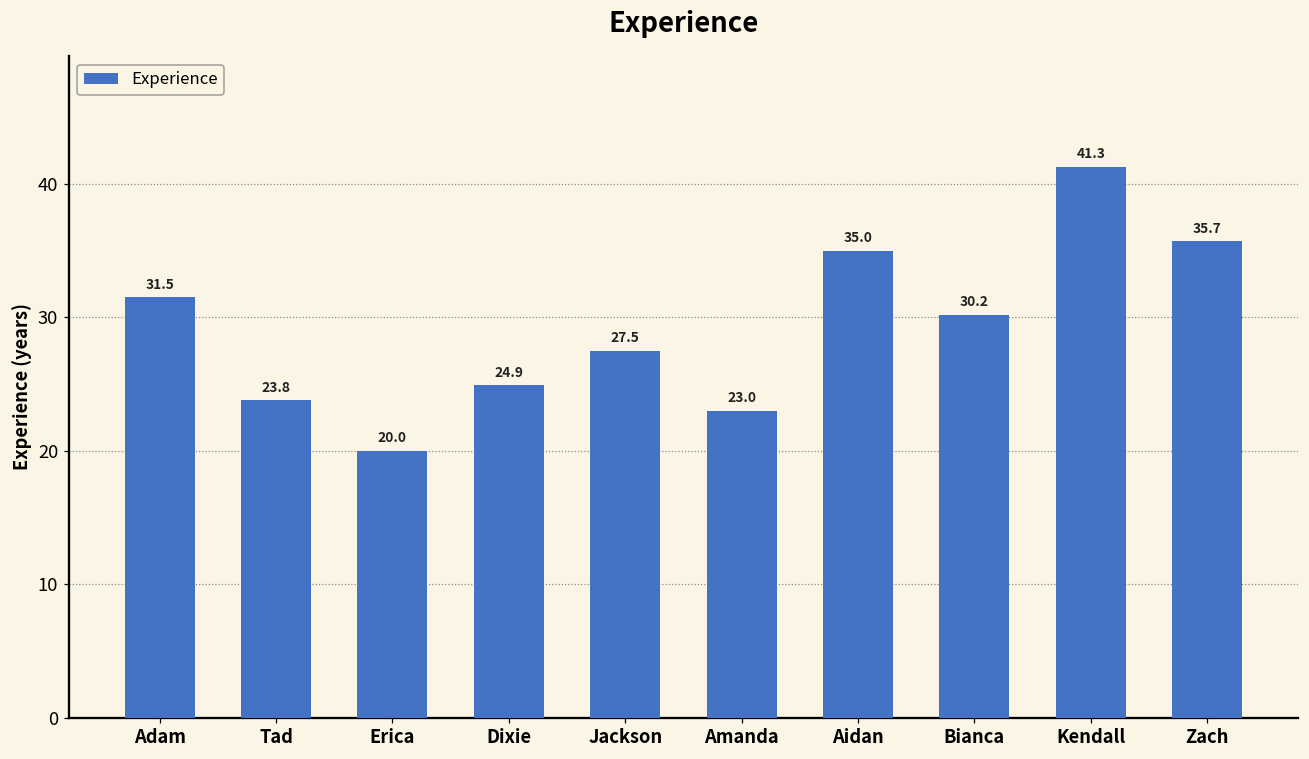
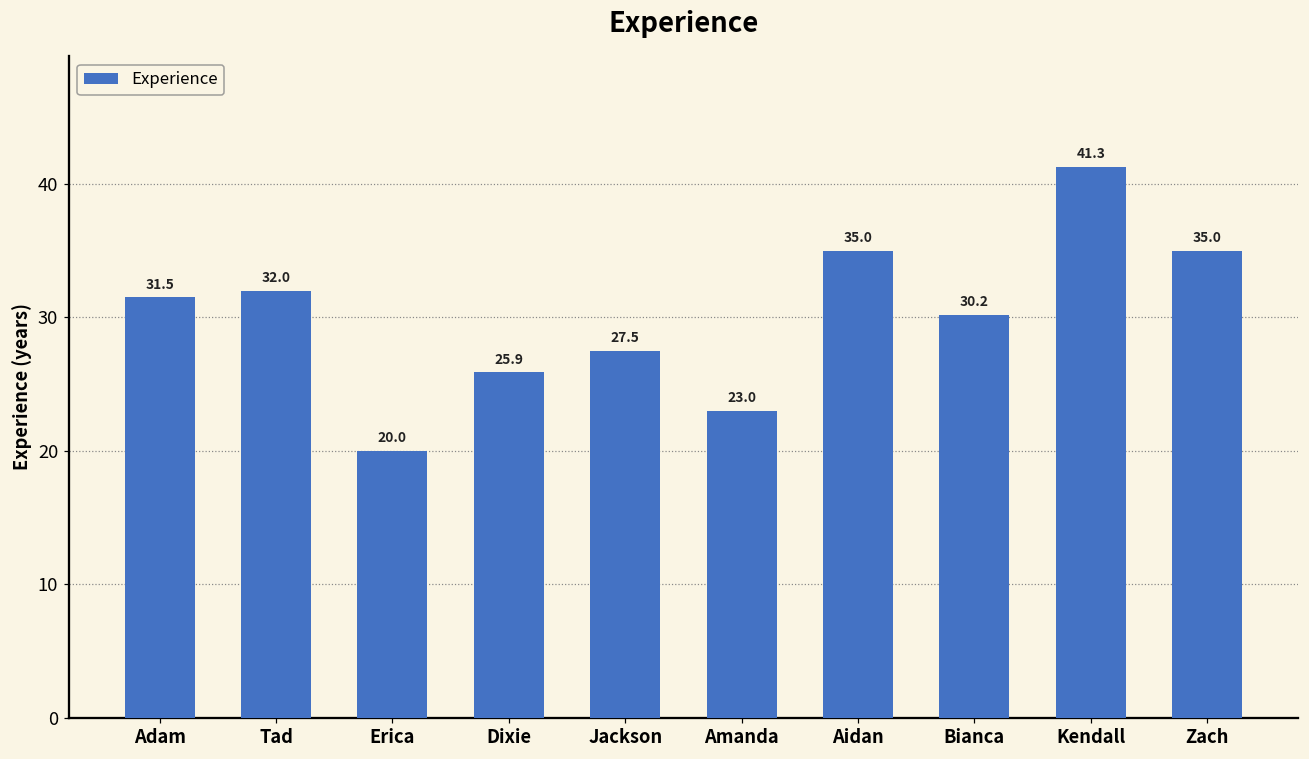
Tad: 23.8 -> 32.0
Dixie: 24.9 -> 25.9
Zach: 35.7 -> 35.0
